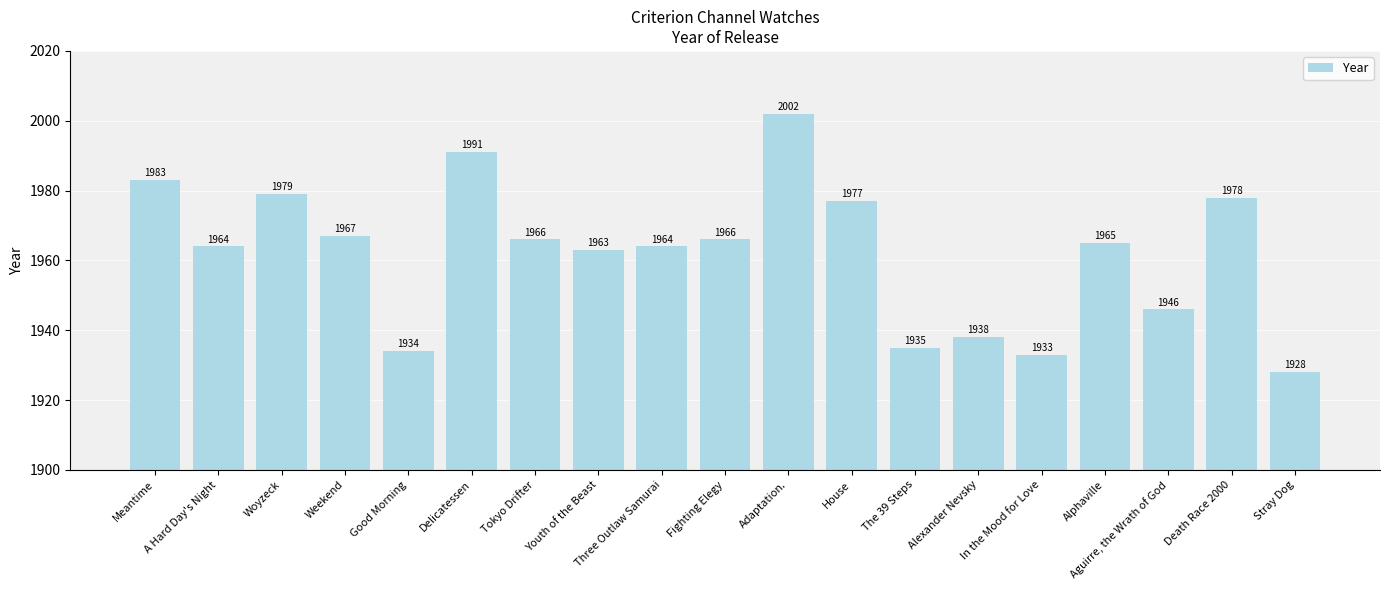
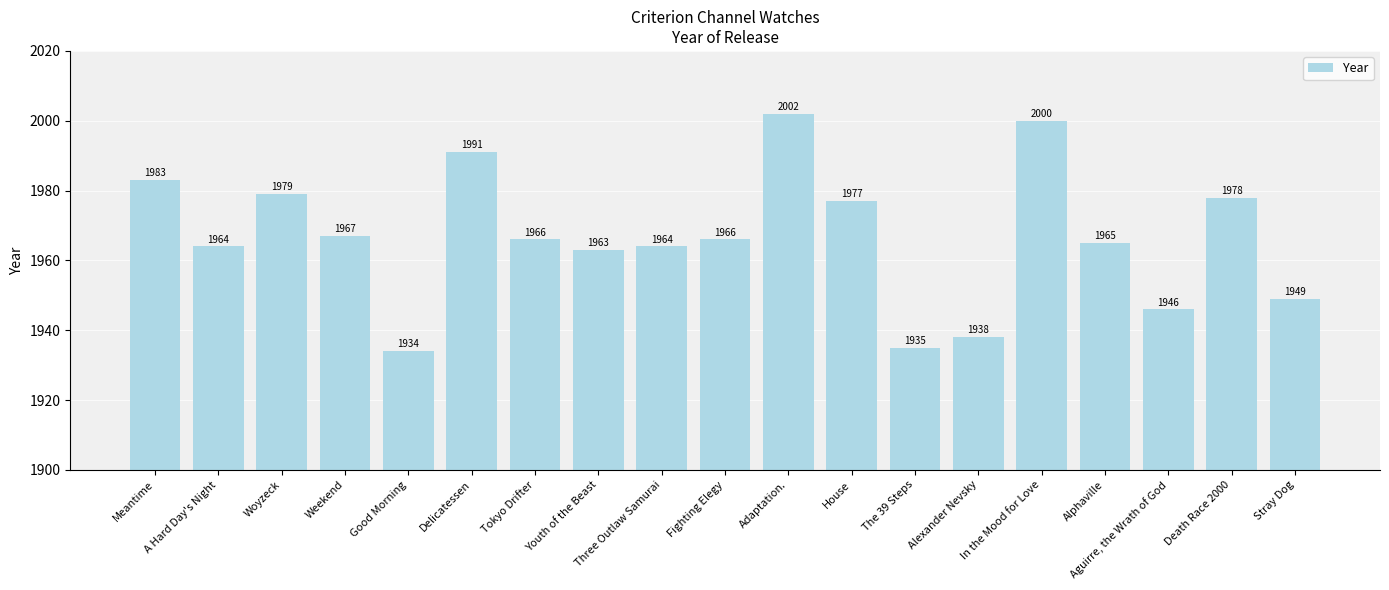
In the Mood for Love: 1933 -> 2000
Stray Dog: 1928 -> 1949
